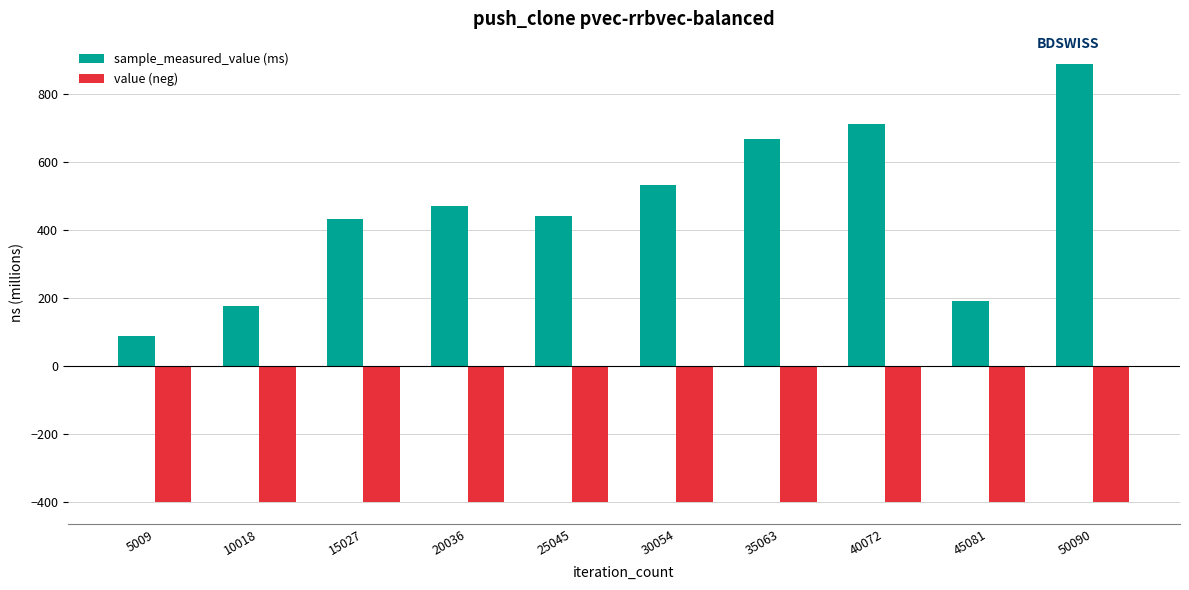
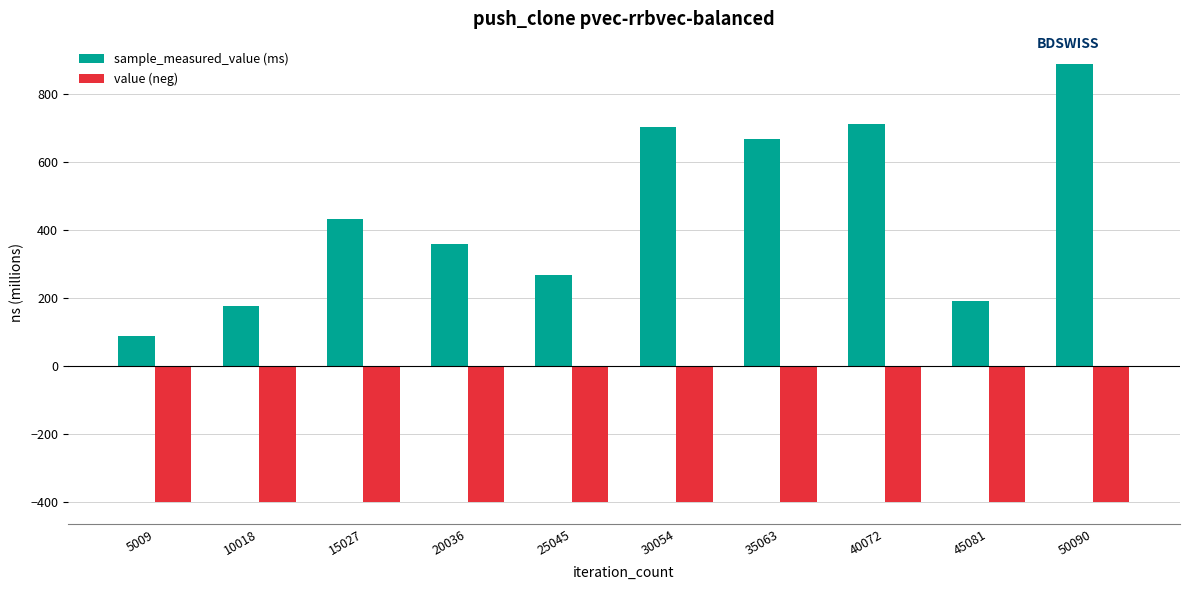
sample_measured_value (ms), 20036: 470 -> 360
sample_measured_value (ms), 25045: 440 -> 270
sample_measured_value (ms), 30054: 530 -> 700
